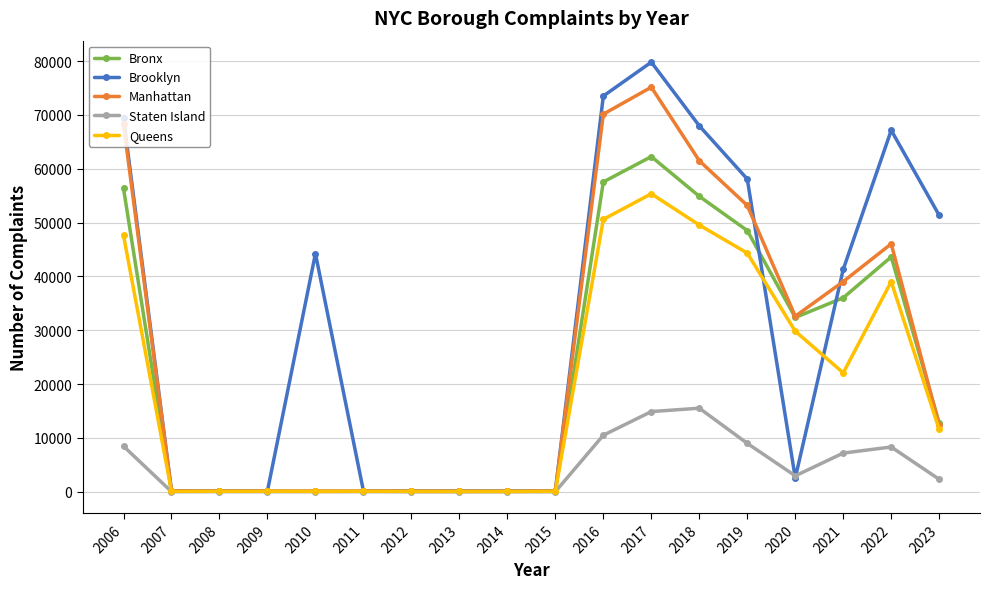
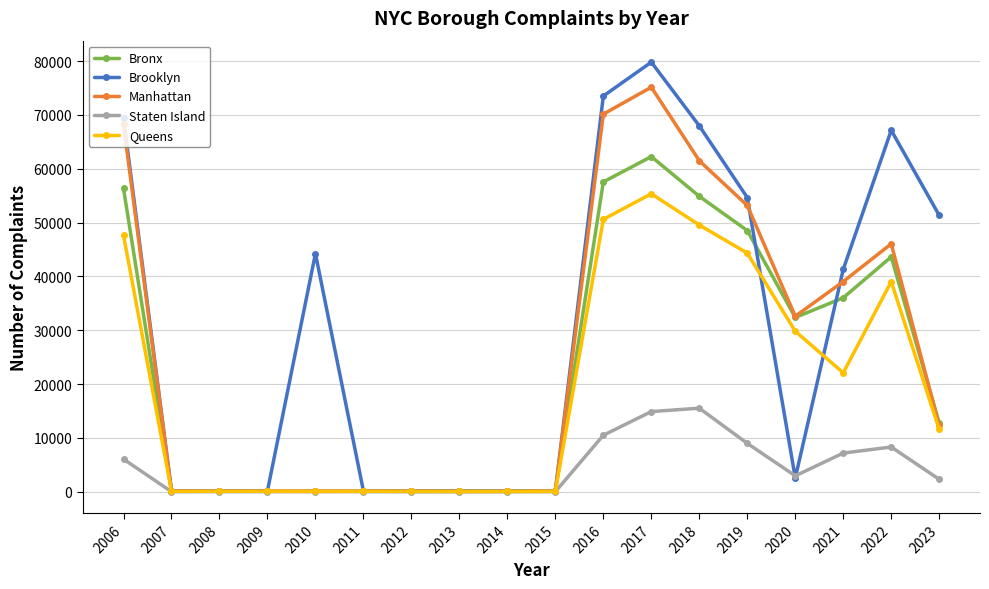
Staten Island, 2006: 8000 -> 6000
Brooklyn, 2019: 58000 -> 55000
